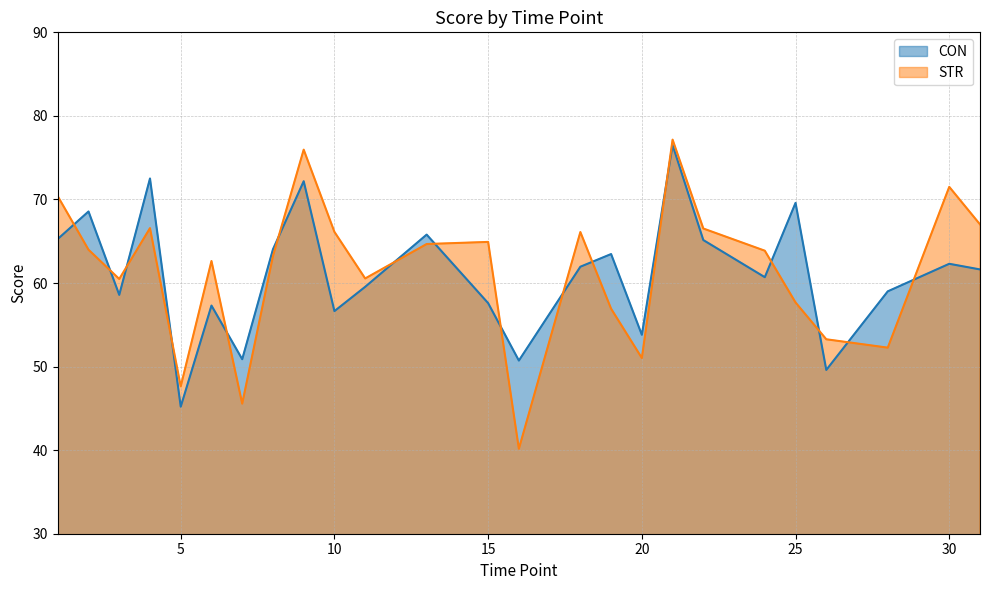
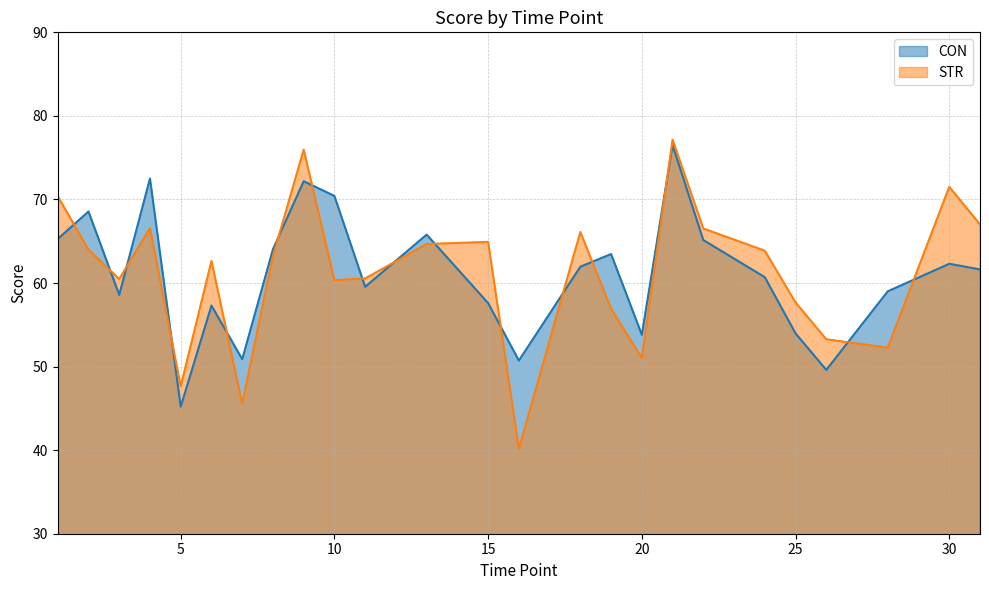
CON, 10: 57 -> 70
STR, 10: 66 -> 60
CON, 25: 70 -> 54
